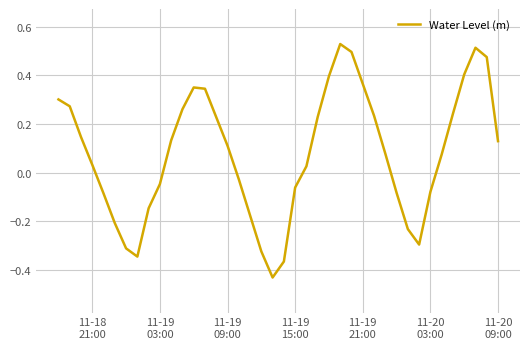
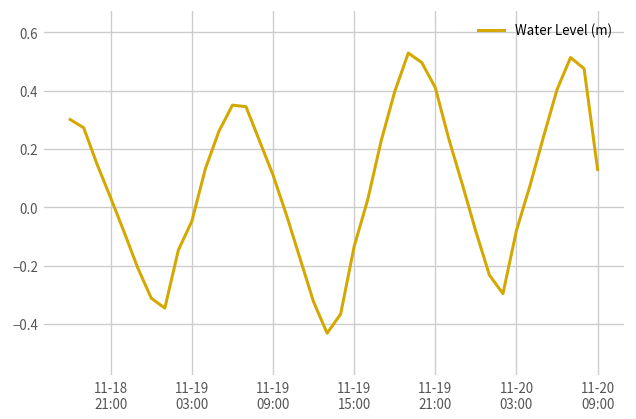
11-19 15:00: -0.06 -> -0.13
11-19 21:00: 0.36 -> 0.41
